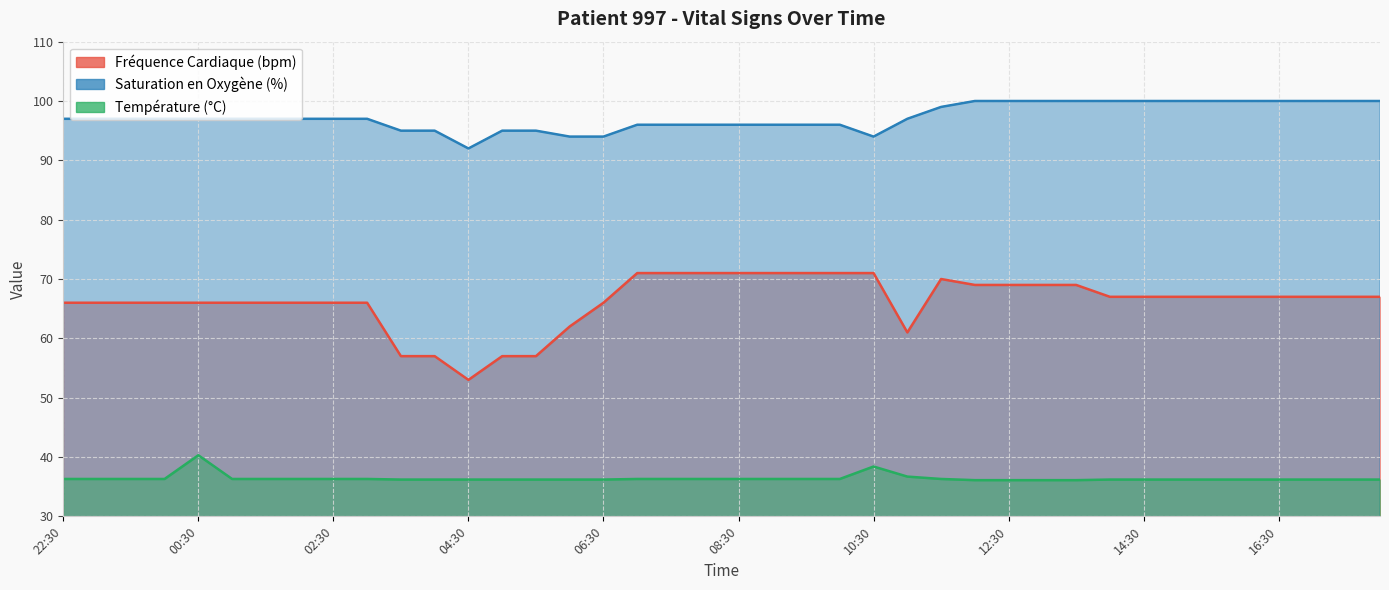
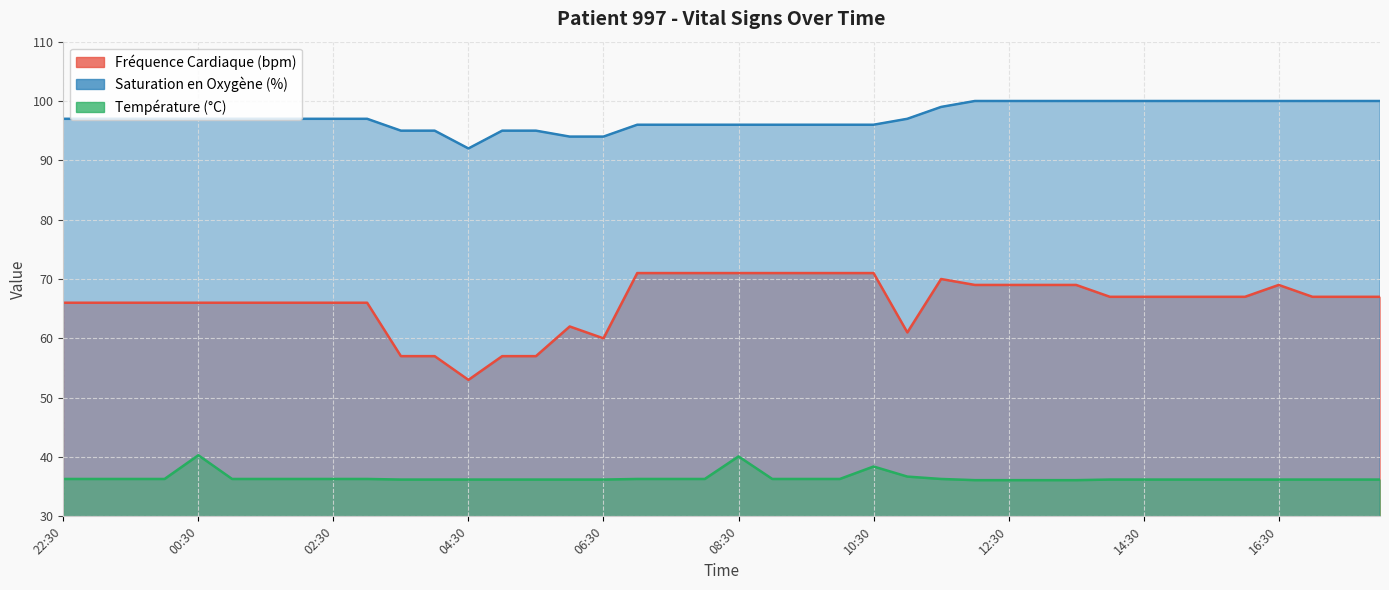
Fréquence Cardiaque (bpm), 06:30: 66 -> 60
Température (°C), 08:30: 36 -> 40
Saturation en Oxygène (%), 10:30: 94 -> 96
Fréquence Cardiaque (bpm), 16:30: 67 -> 69
